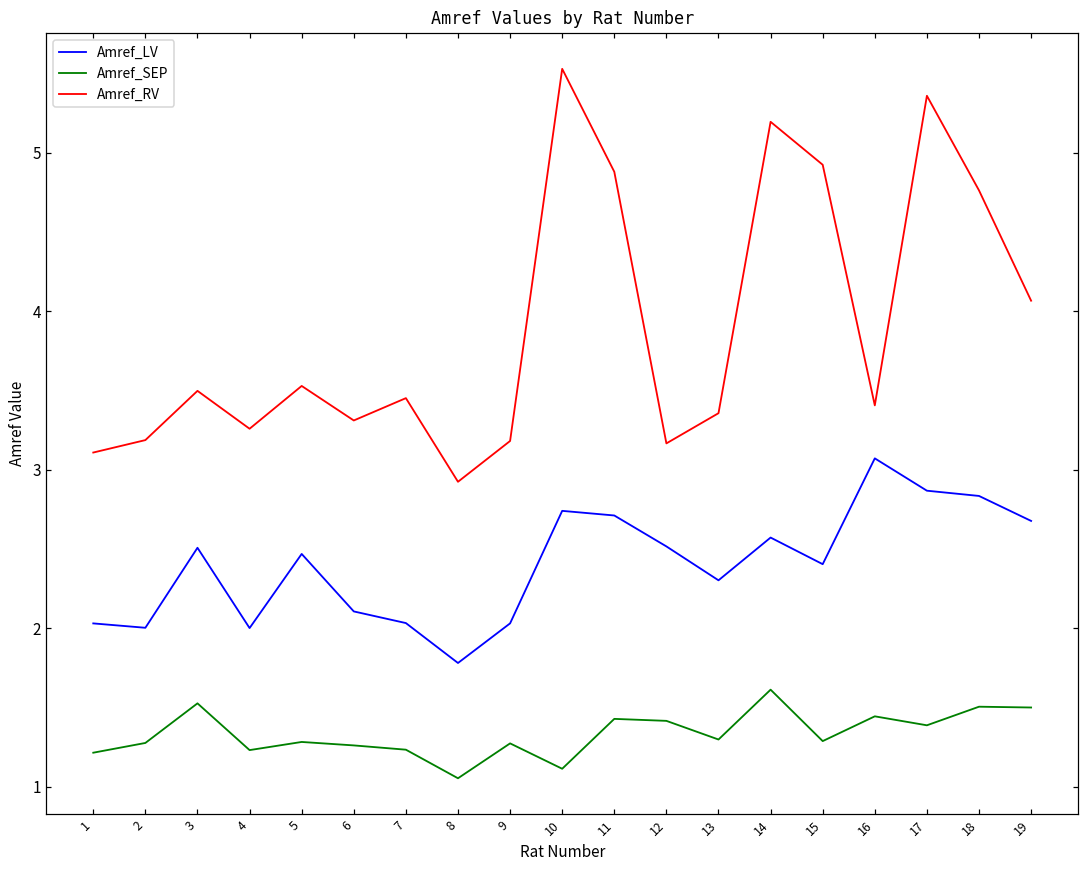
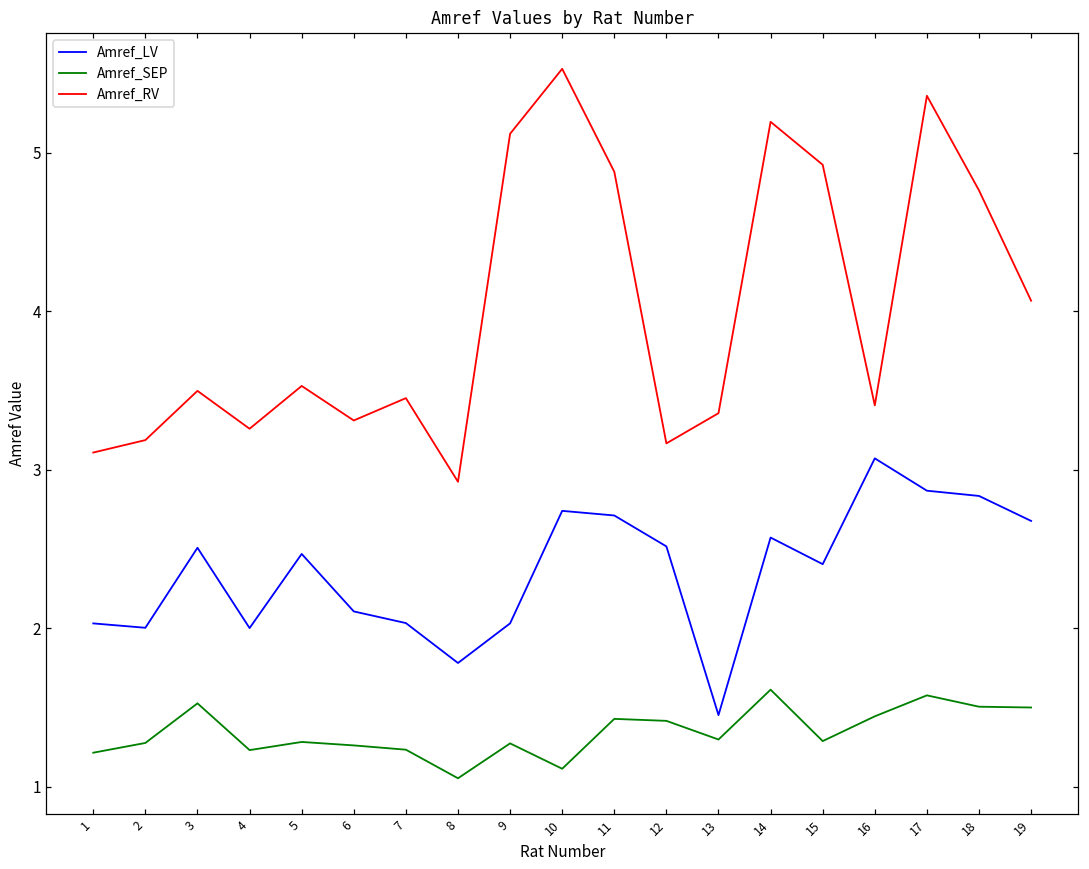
Amref_RV, 9: 3.18 -> 5.12
Amref_LV, 13: 2.30 -> 1.45
Amref_SEP, 17: 1.39 -> 1.58
